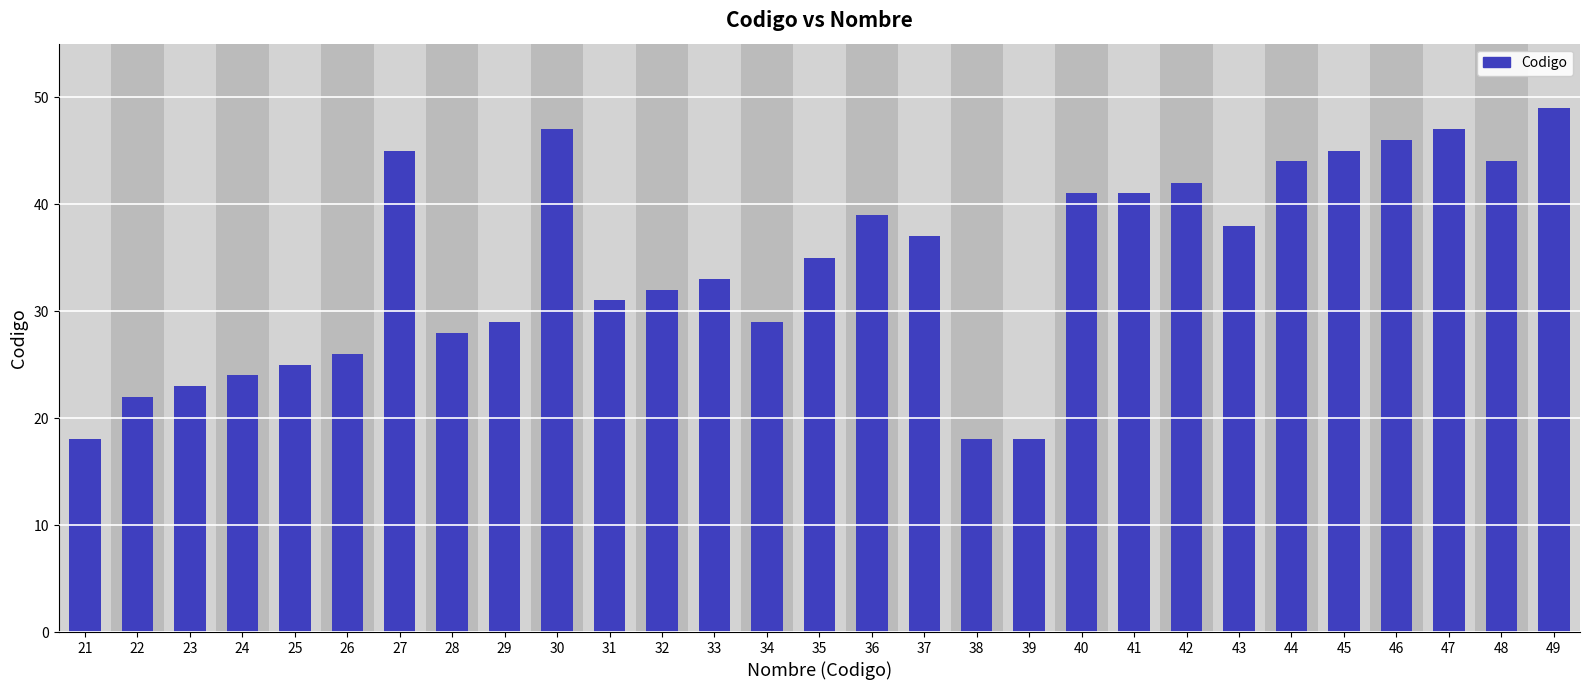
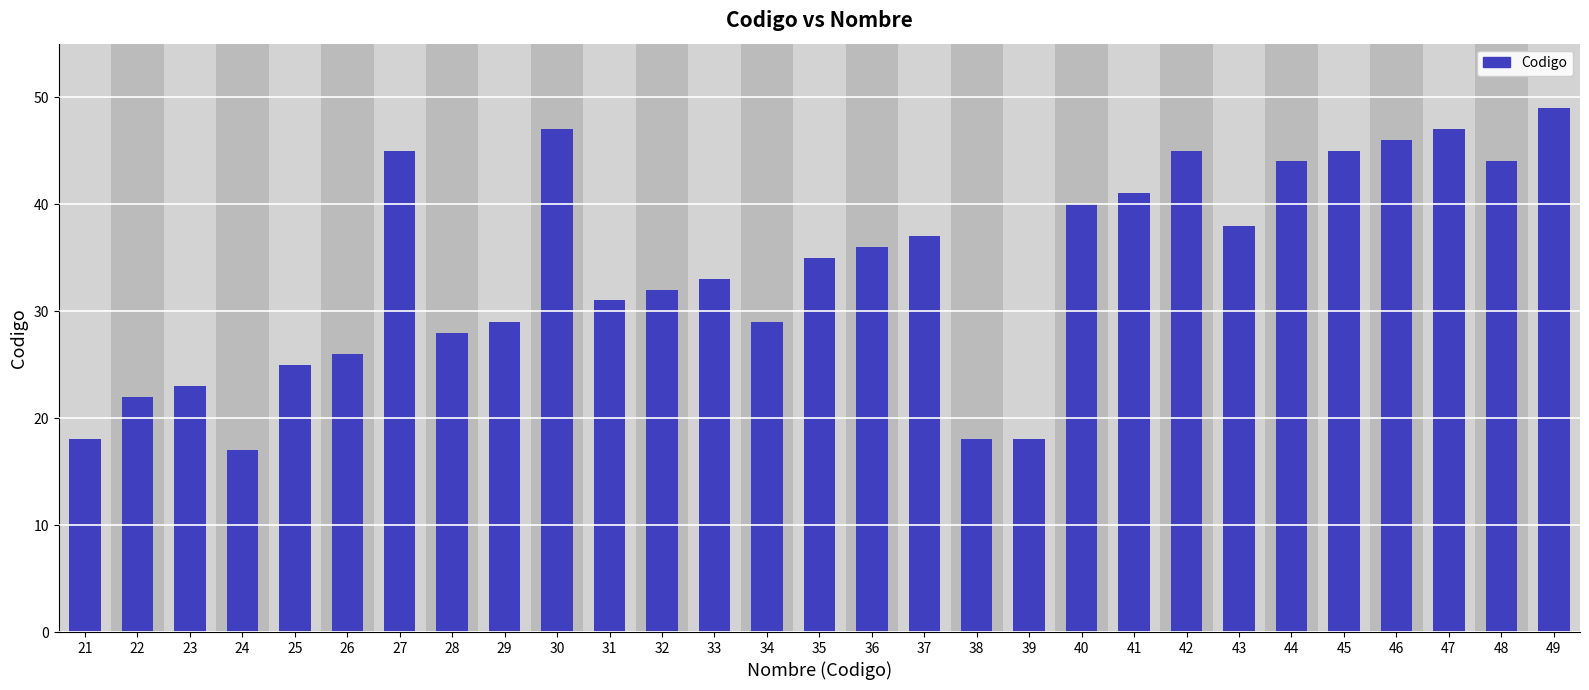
24: 24 -> 17
36: 39 -> 36
40: 41 -> 40
42: 42 -> 45
